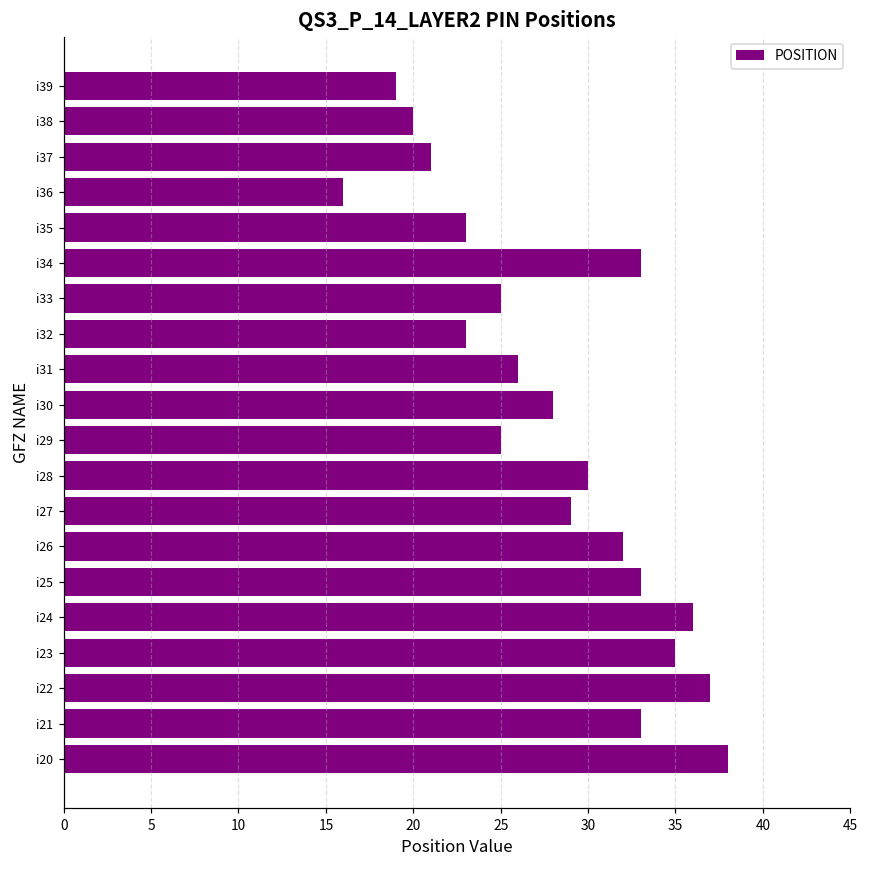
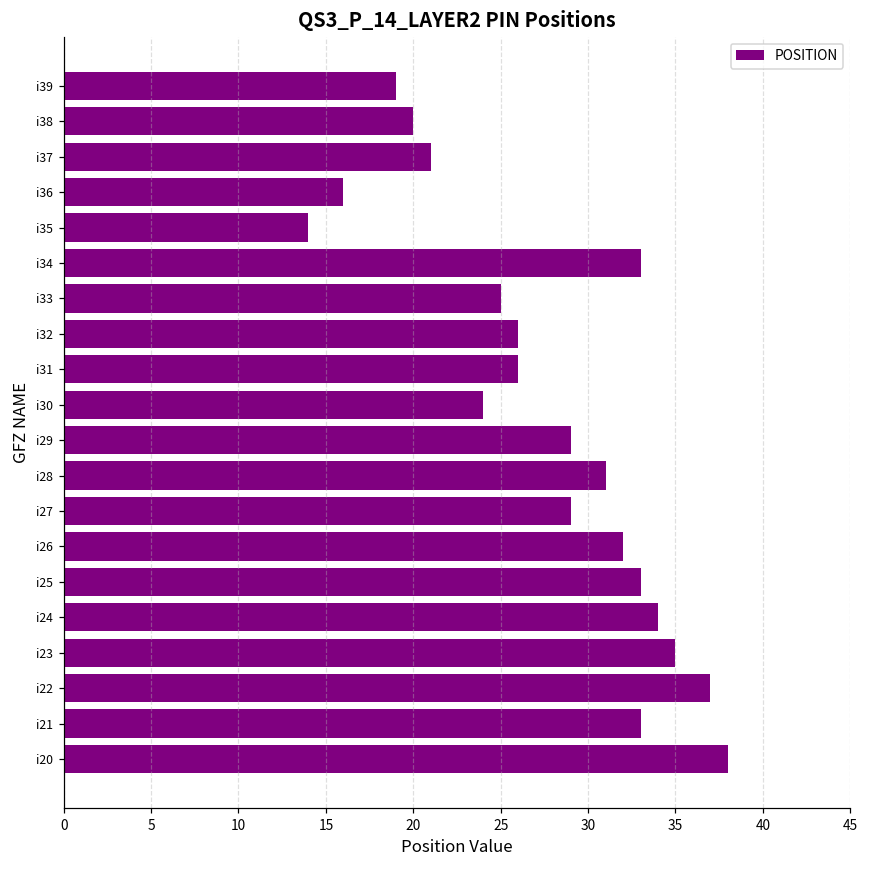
i35: 23 -> 14
i32: 23 -> 26
i30: 28 -> 24
i29: 25 -> 29
i28: 30 -> 31
i24: 36 -> 34
